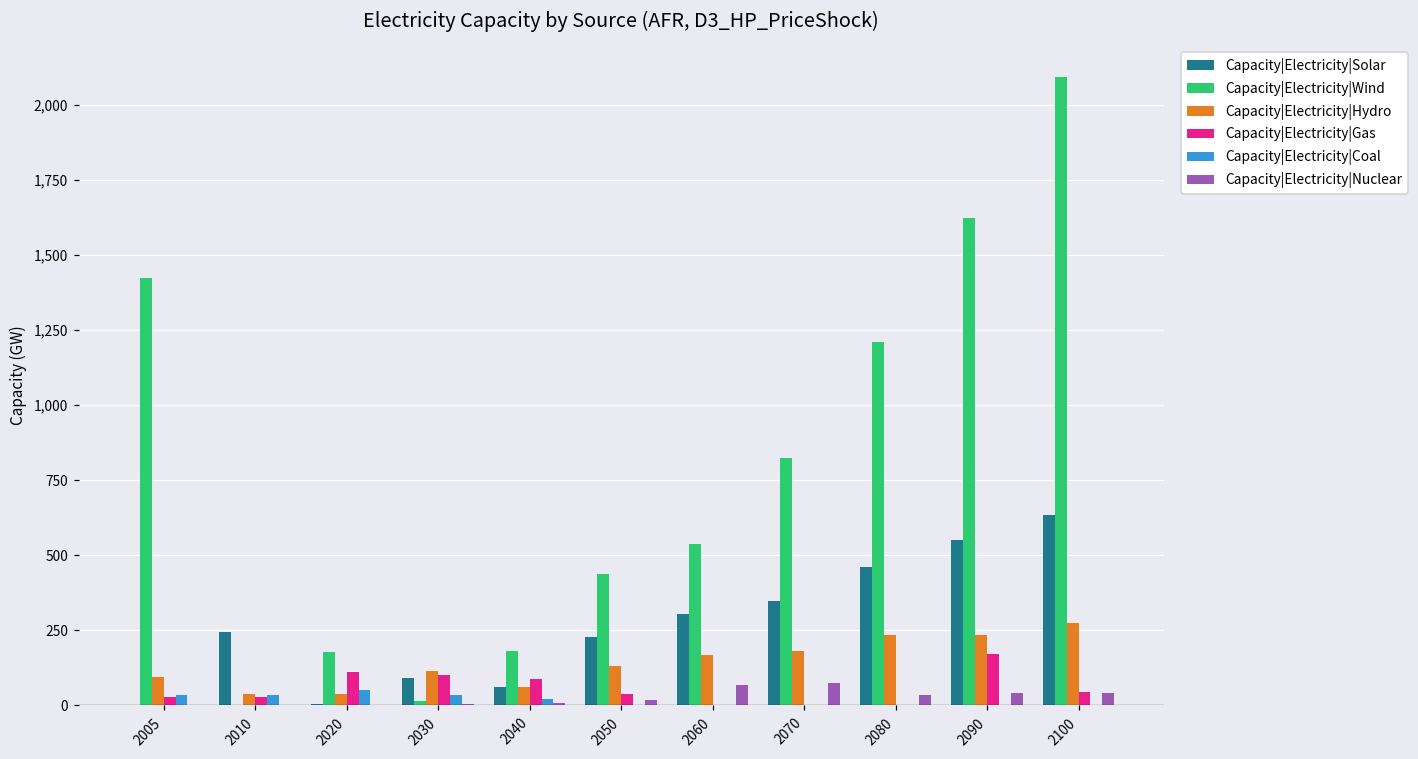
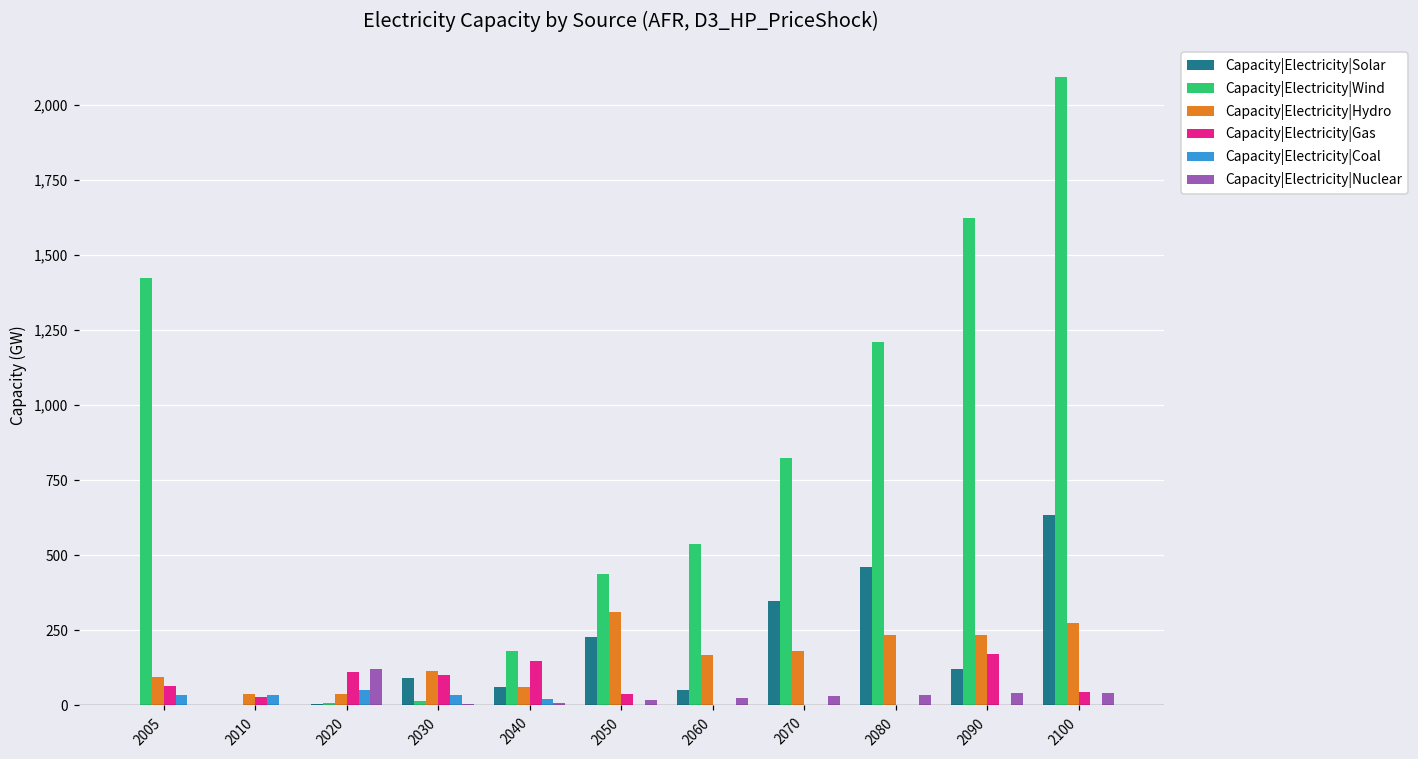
Capacity|Electricity|Gas, 2005: 30 -> 70
Capacity|Electricity|Solar, 2010: 240 -> 0
Capacity|Electricity|Wind, 2020: 180 -> 10
Capacity|Electricity|Nuclear, 2020: 0 -> 120
Capacity|Electricity|Gas, 2040: 90 -> 150
Capacity|Electricity|Hydro, 2050: 130 -> 310
Capacity|Electricity|Solar, 2060: 300 -> 50
Capacity|Electricity|Nuclear, 2060: 70 -> 30
Capacity|Electricity|Nuclear, 2070: 70 -> 30
Capacity|Electricity|Solar, 2090: 550 -> 120
